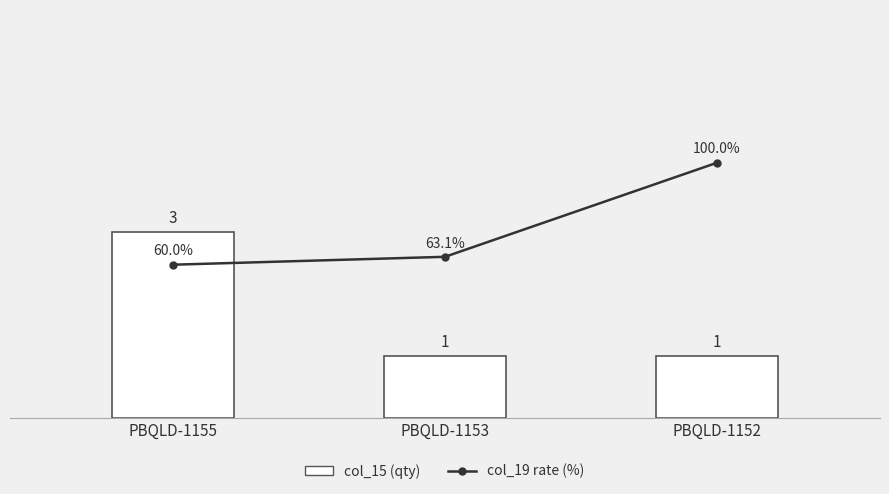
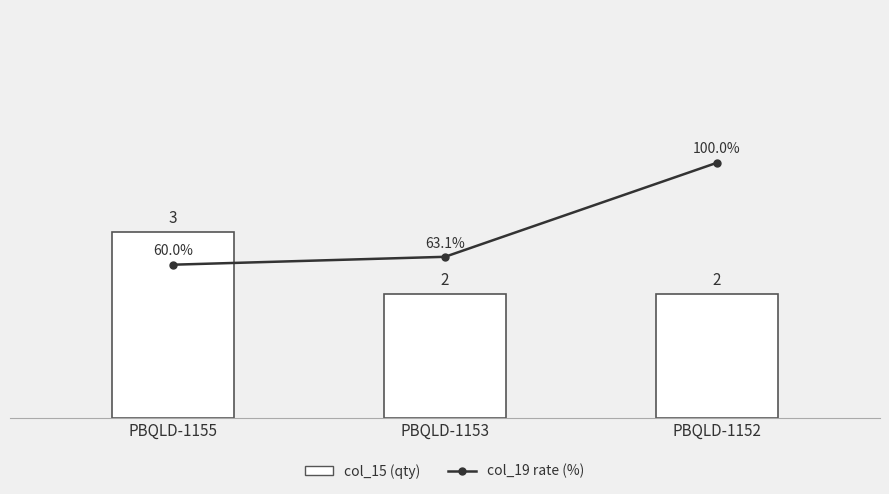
col_15 (qty), PBQLD-1153: 1 -> 2
col_15 (qty), PBQLD-1152: 1 -> 2
